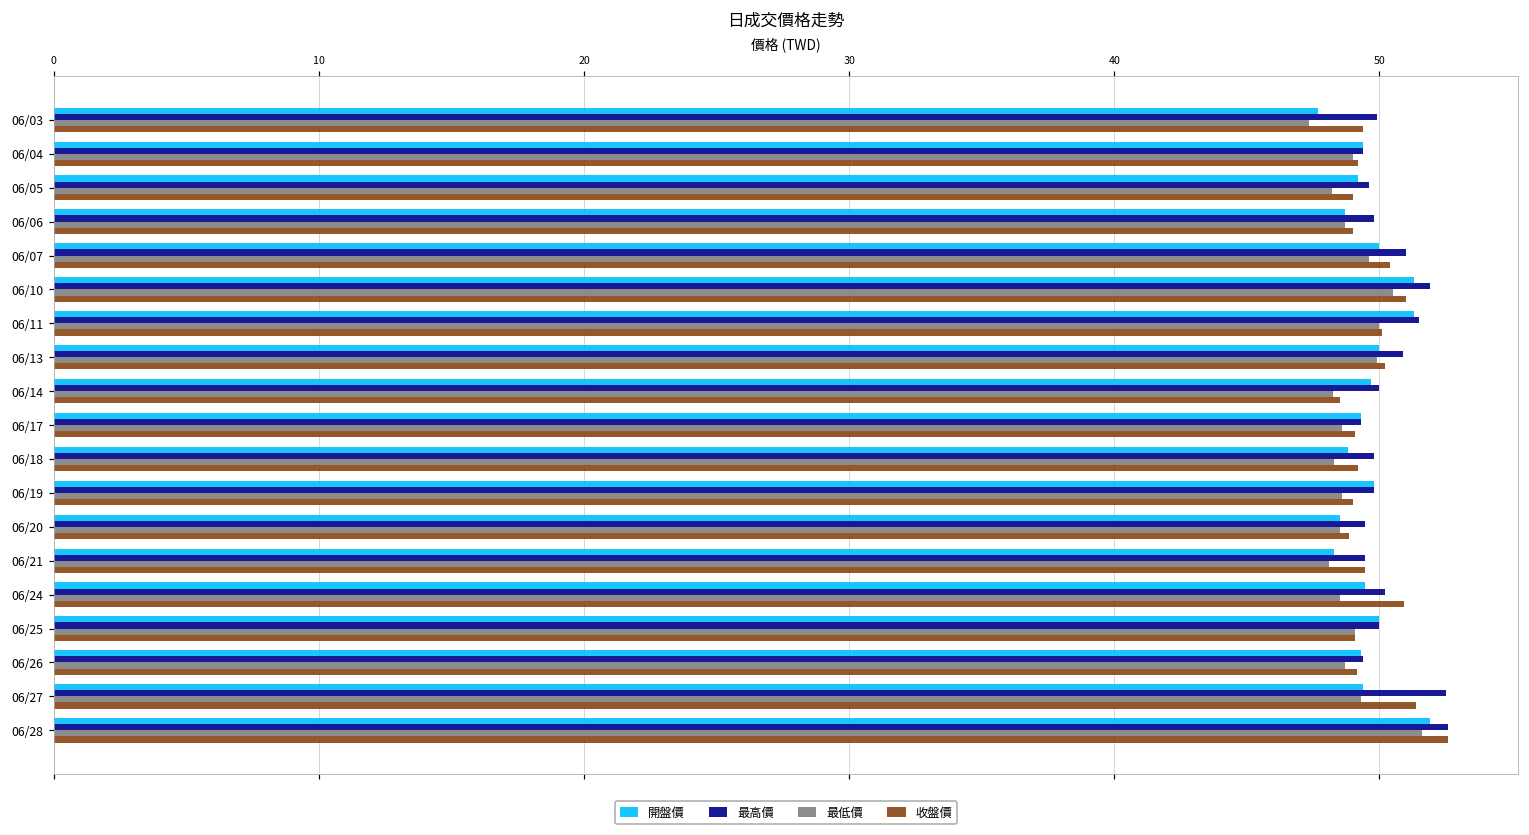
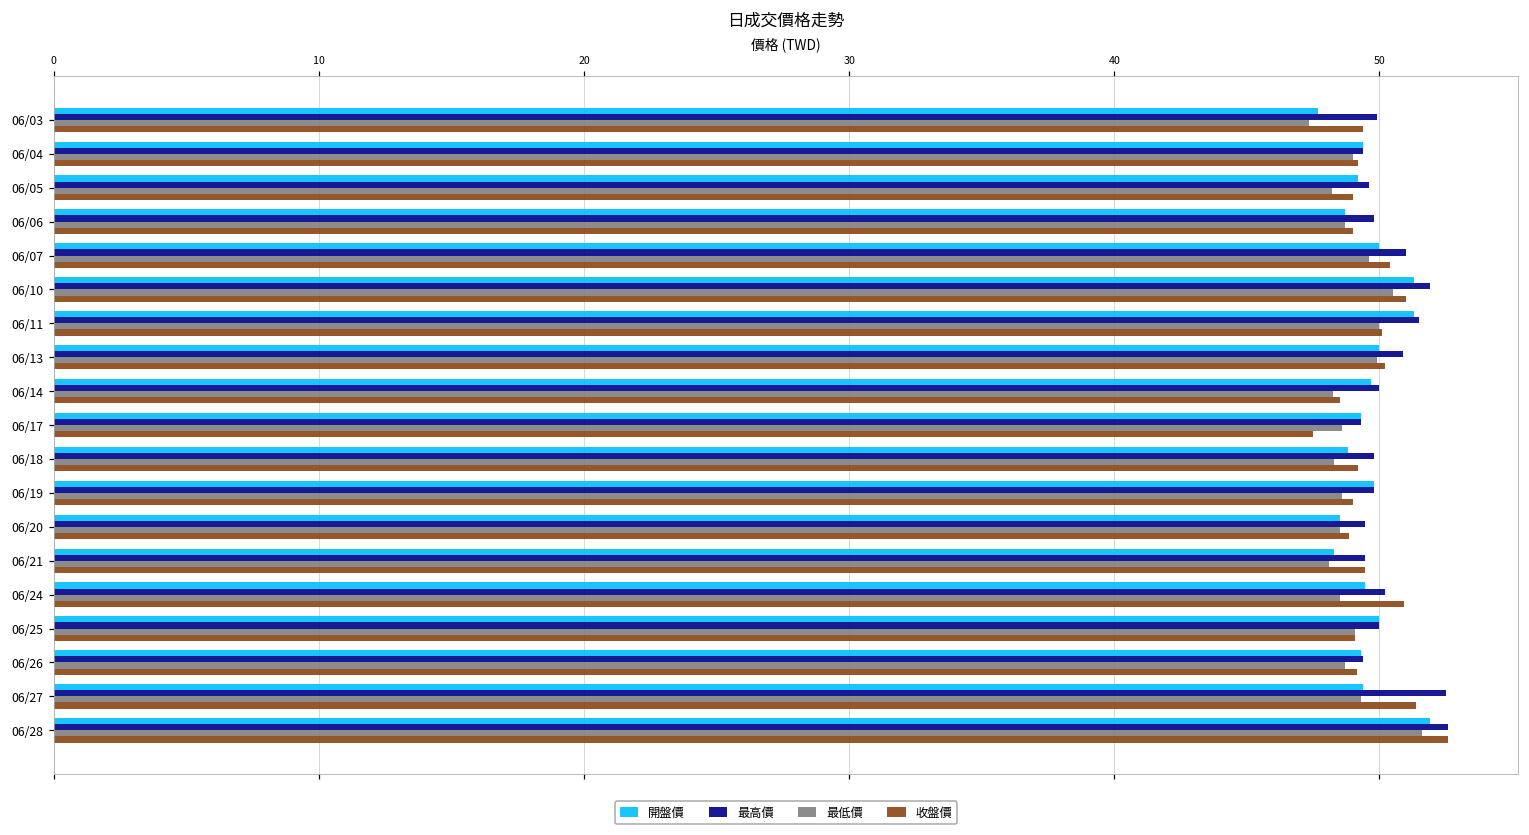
收盤價, 06/17: 49.1 -> 47.5
